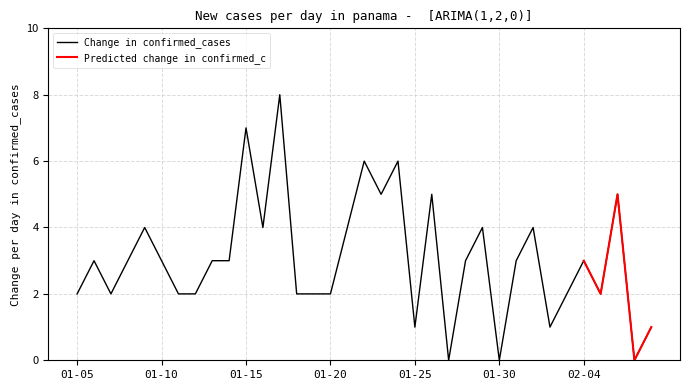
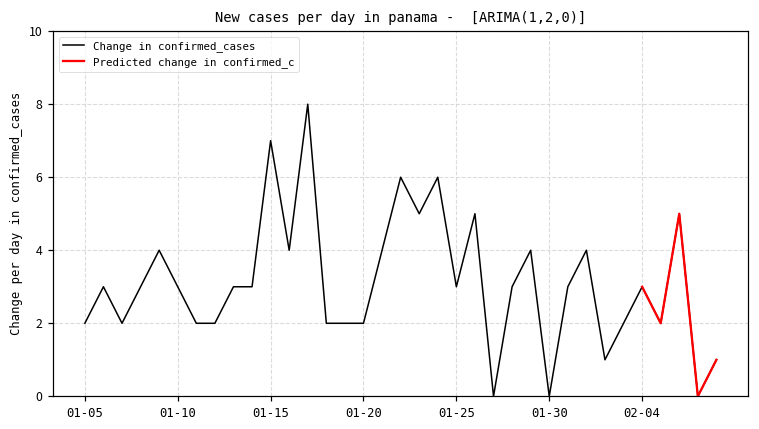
Change in confirmed_cases, 01-25: 1 -> 3
